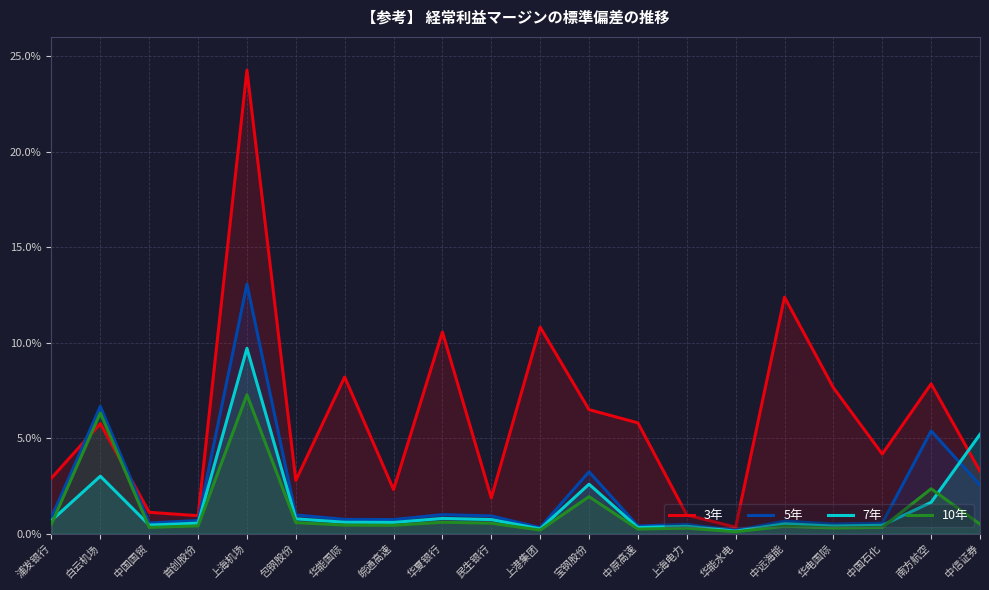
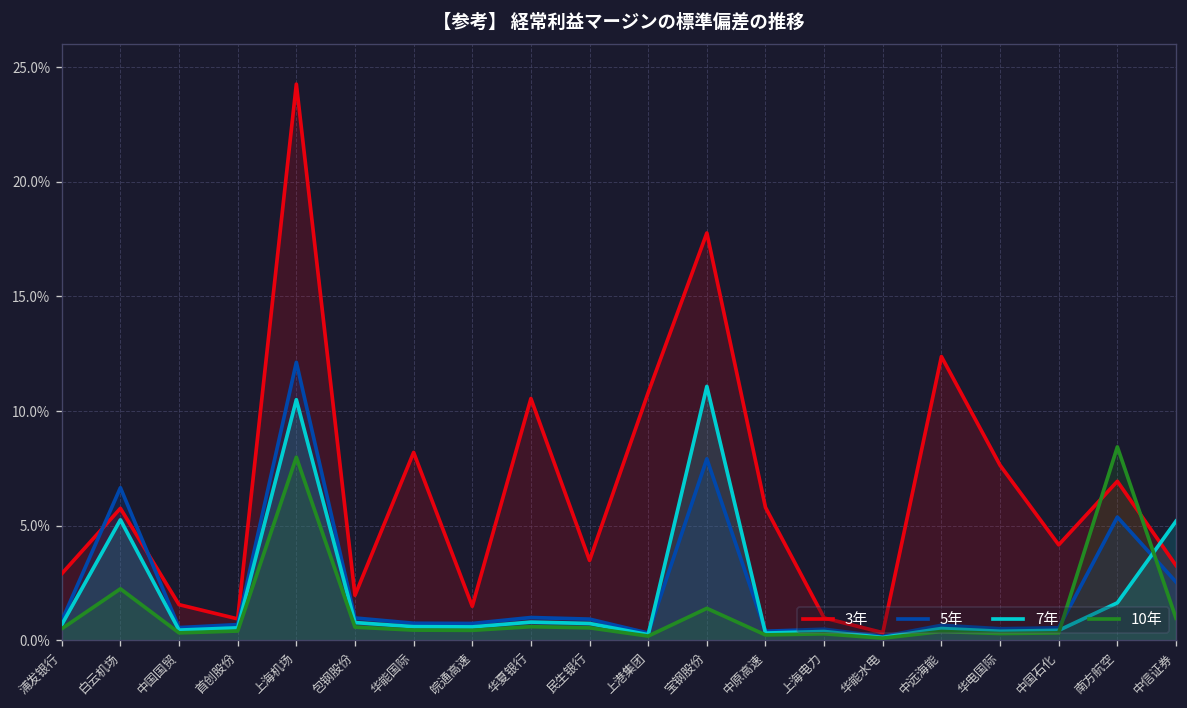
7年, 白云机场: 3.0% -> 5.3%
10年, 白云机场: 6.3% -> 2.3%
3年, 中国国贸: 1.1% -> 1.6%
5年, 上海机场: 13.1% -> 12.1%
7年, 上海机场: 9.7% -> 10.5%
10年, 上海机场: 7.3% -> 8.0%
3年, 包钢股份: 2.8% -> 2.0%
3年, 皖通高速: 2.3% -> 1.5%
3年, 民生银行: 1.9% -> 3.5%
3年, 宝钢股份: 6.5% -> 17.8%
5年, 宝钢股份: 3.2% -> 7.9%
7年, 宝钢股份: 2.6% -> 11.1%
10年, 宝钢股份: 1.9% -> 1.4%
3年, 南方航空: 7.8% -> 6.9%
10年, 南方航空: 2.4% -> 8.4%
10年, 中信证券: 0.5% -> 1.0%
